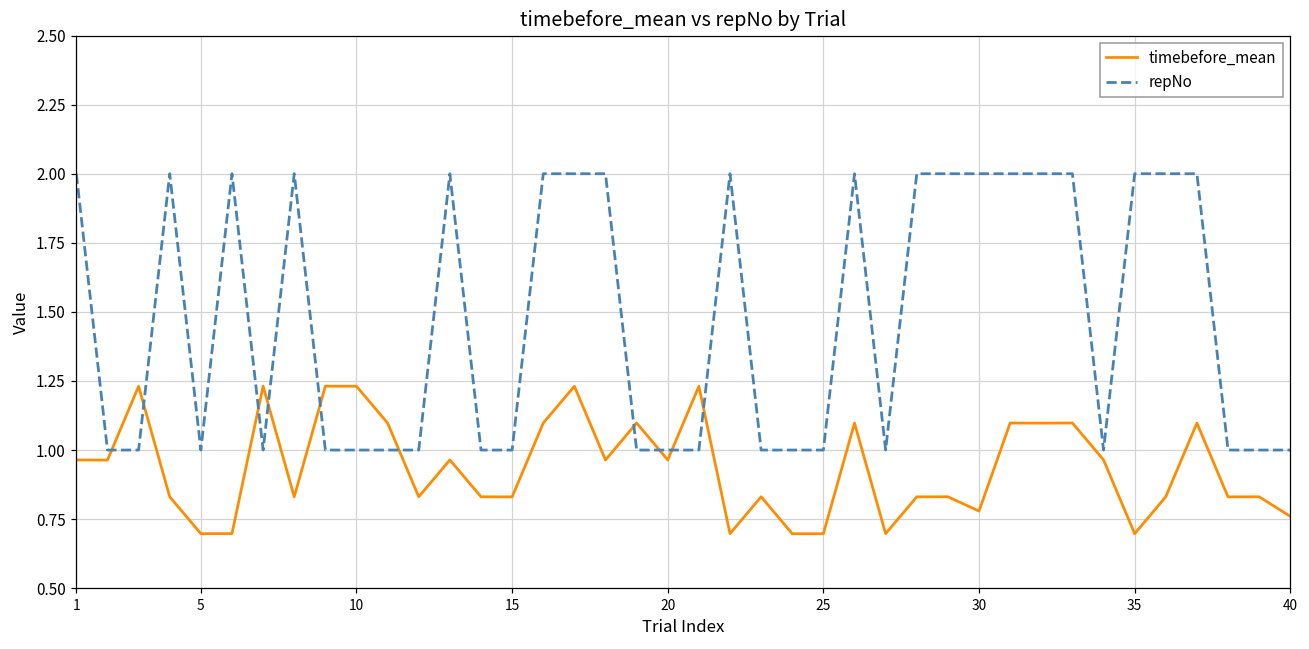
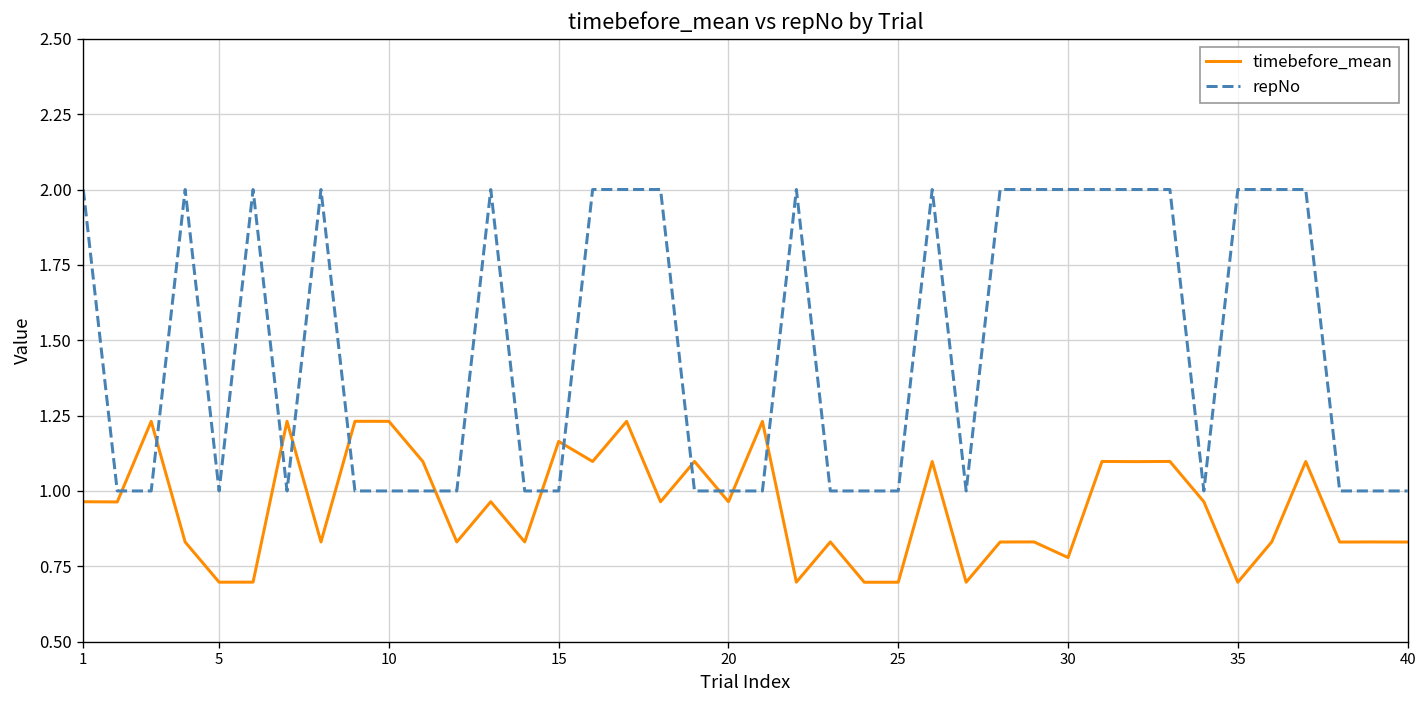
timebefore_mean, 15: 0.83 -> 1.16
timebefore_mean, 40: 0.76 -> 0.83
